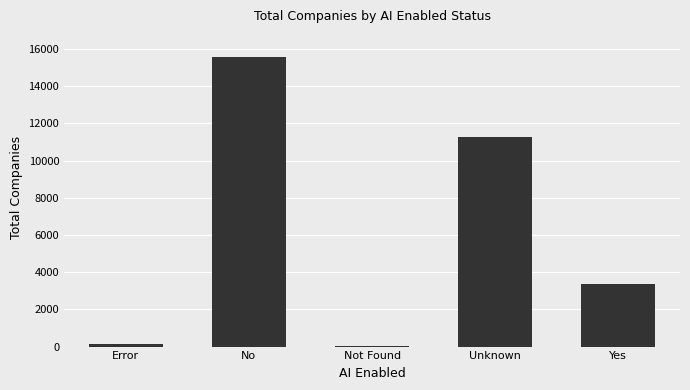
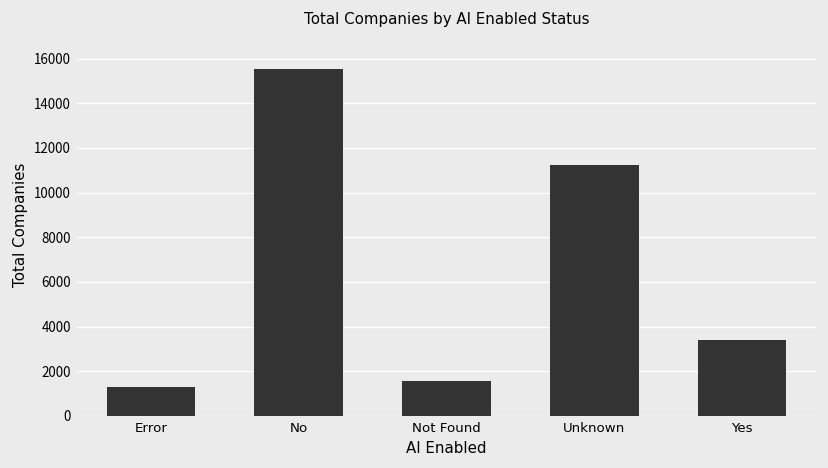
Error: 200 -> 1300
Not Found: 0 -> 1600
